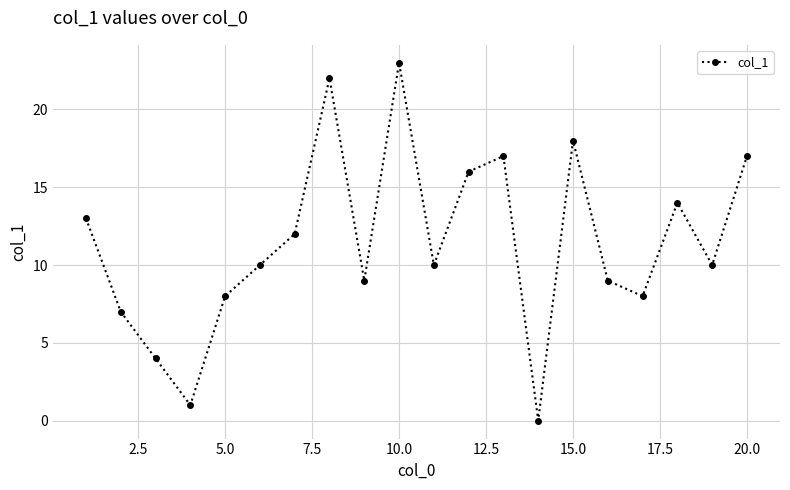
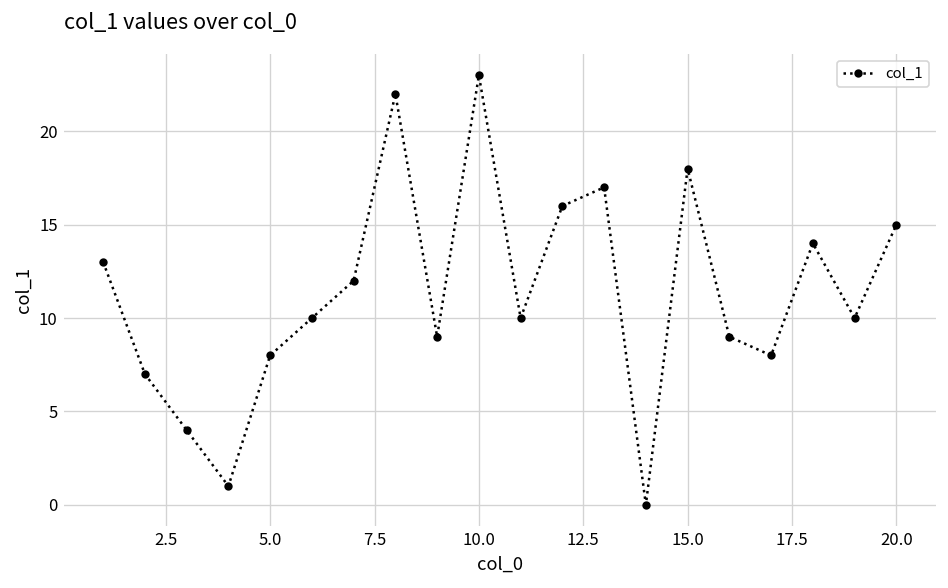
20.0: 17 -> 15
